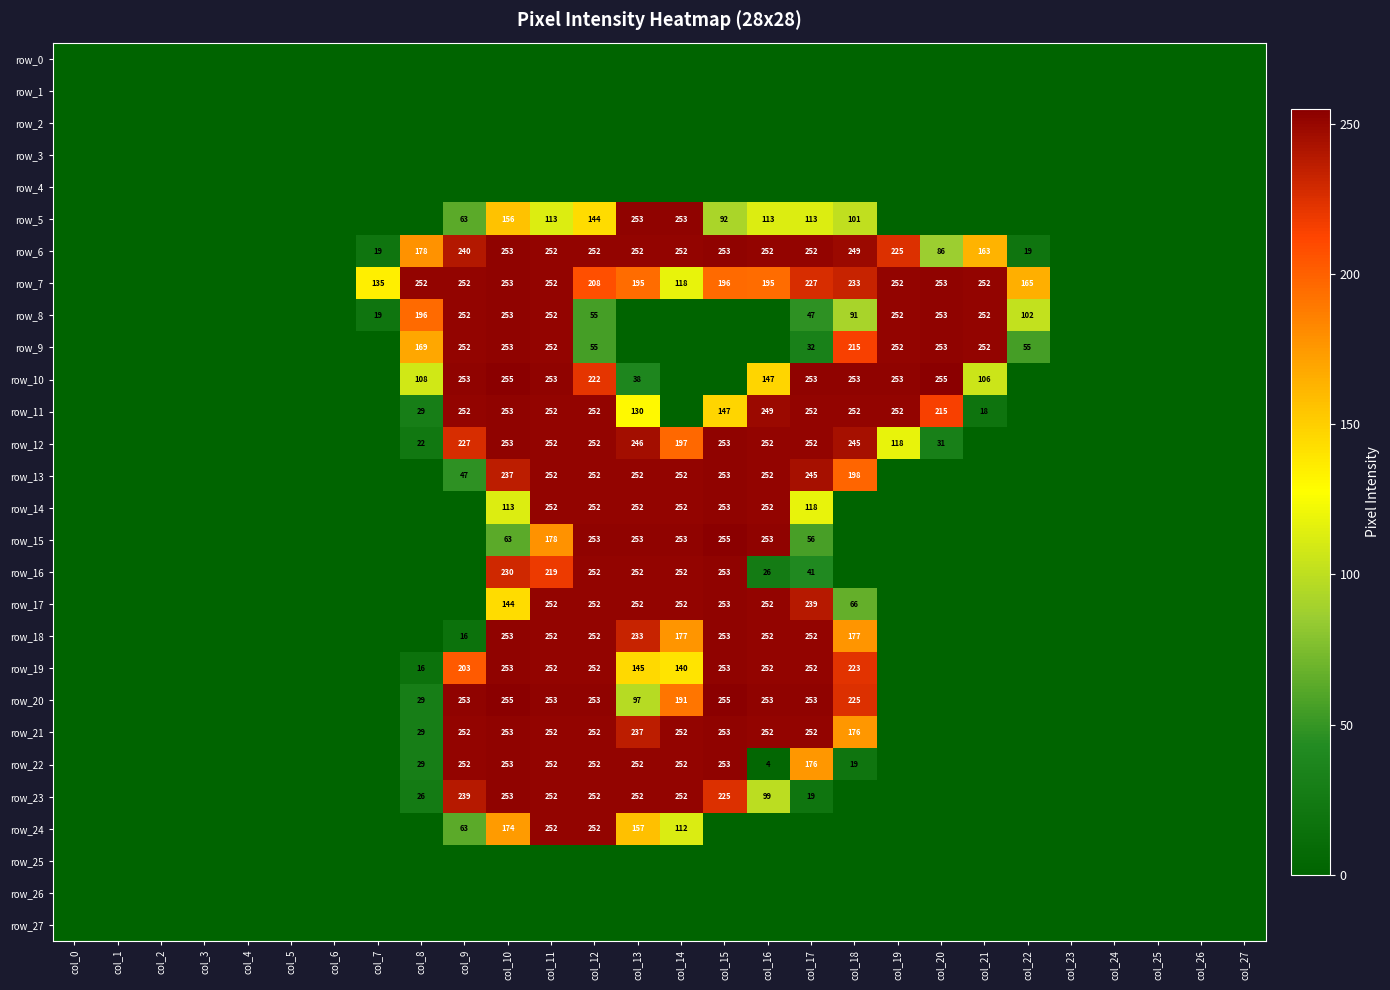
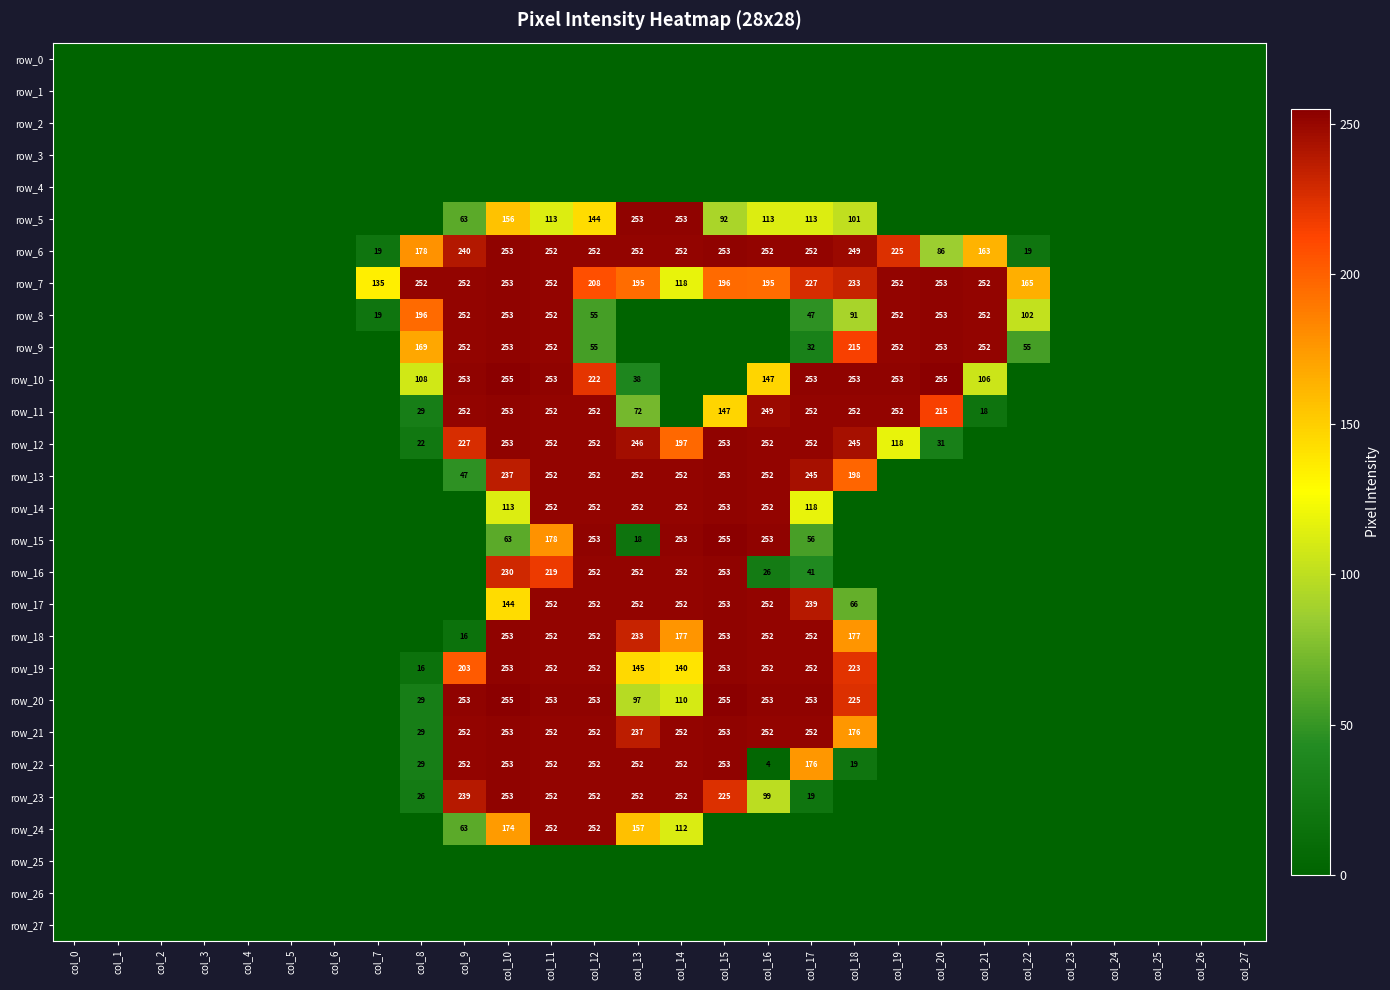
row_11, col_13: 130 -> 72
row_15, col_13: 253 -> 18
row_20, col_14: 191 -> 110
